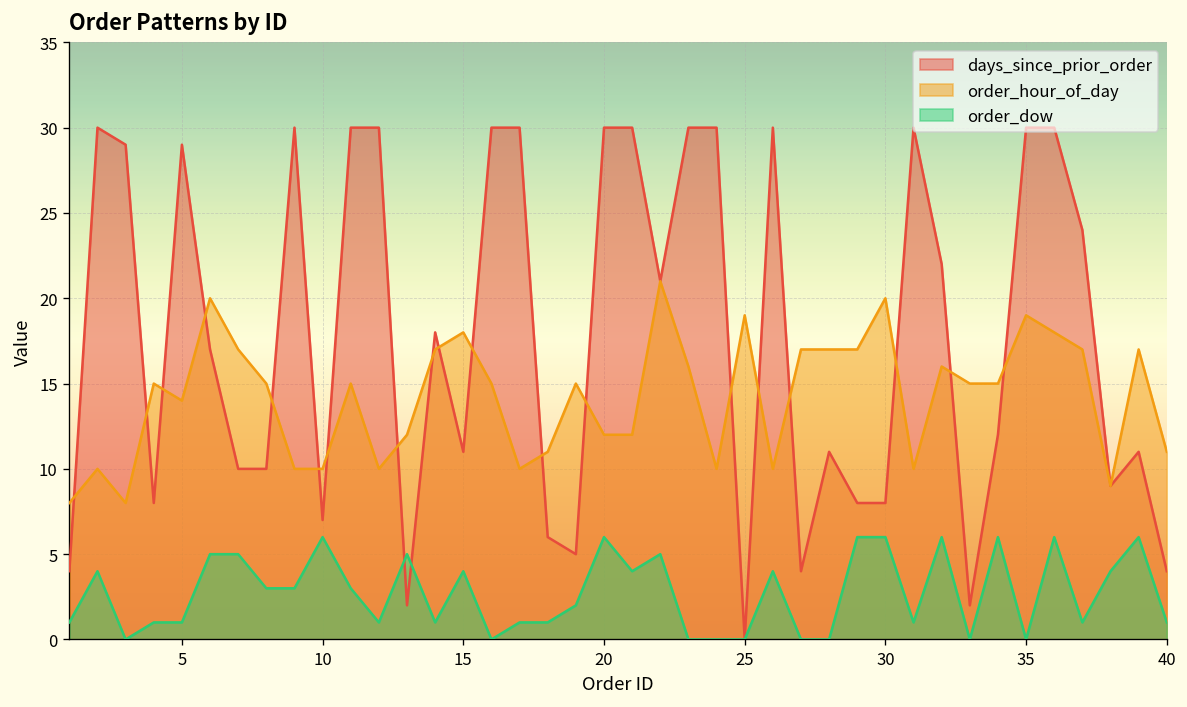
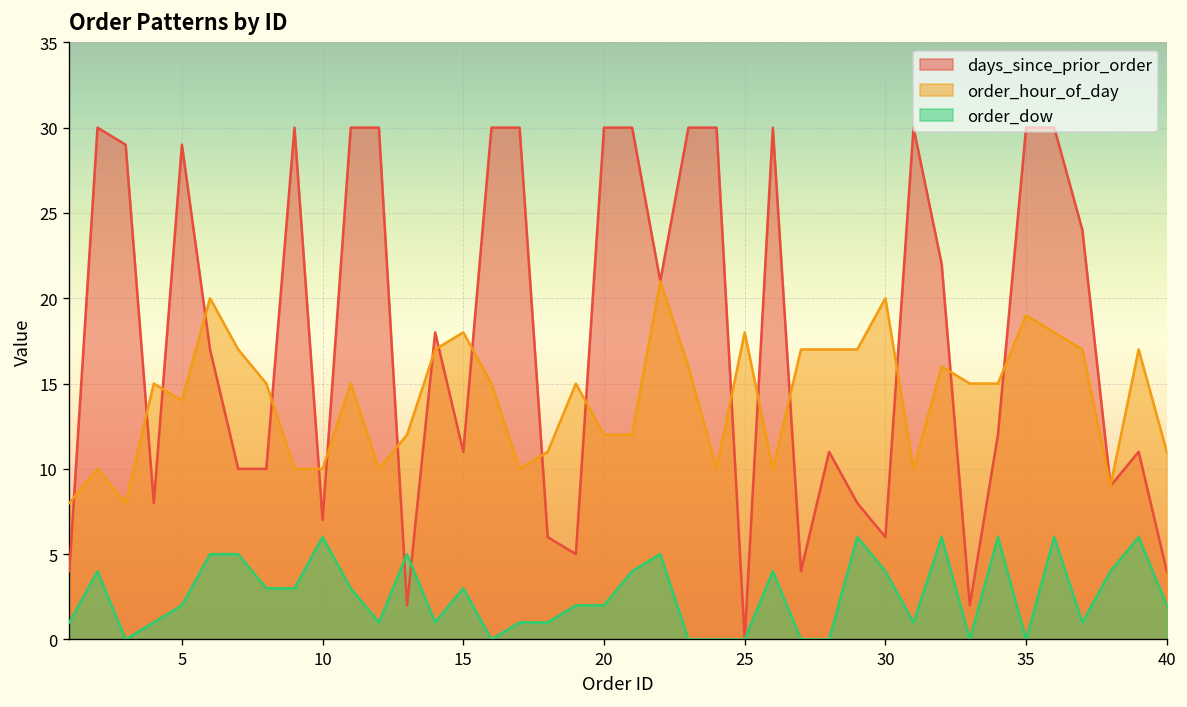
order_dow, 5: 1 -> 2
order_dow, 15: 4 -> 3
order_dow, 20: 6 -> 2
order_hour_of_day, 25: 19 -> 18
days_since_prior_order, 30: 8 -> 6
order_dow, 30: 6 -> 4
order_dow, 40: 1 -> 2
